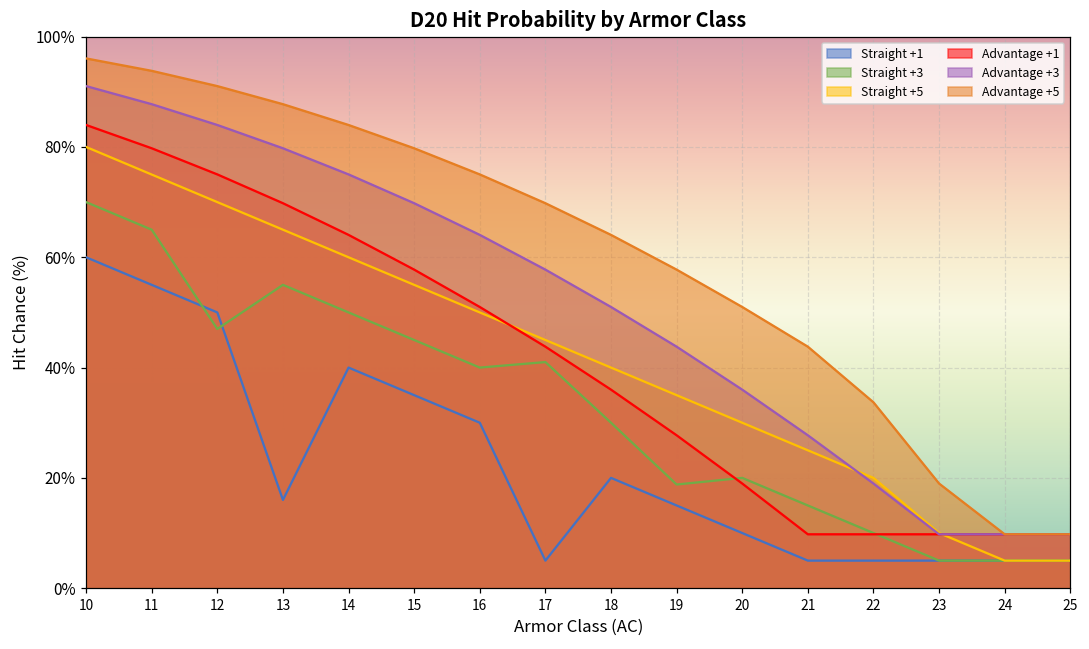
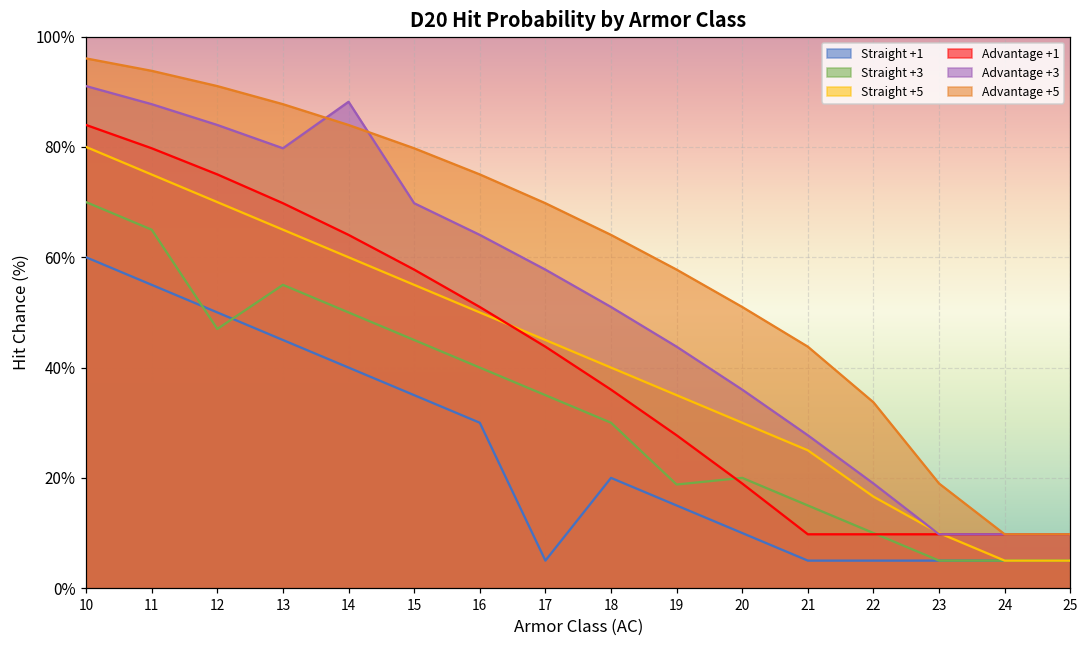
Straight +1, 13: 16% -> 45%
Advantage +3, 14: 75% -> 88%
Straight +3, 17: 41% -> 35%
Straight +5, 22: 20% -> 17%
